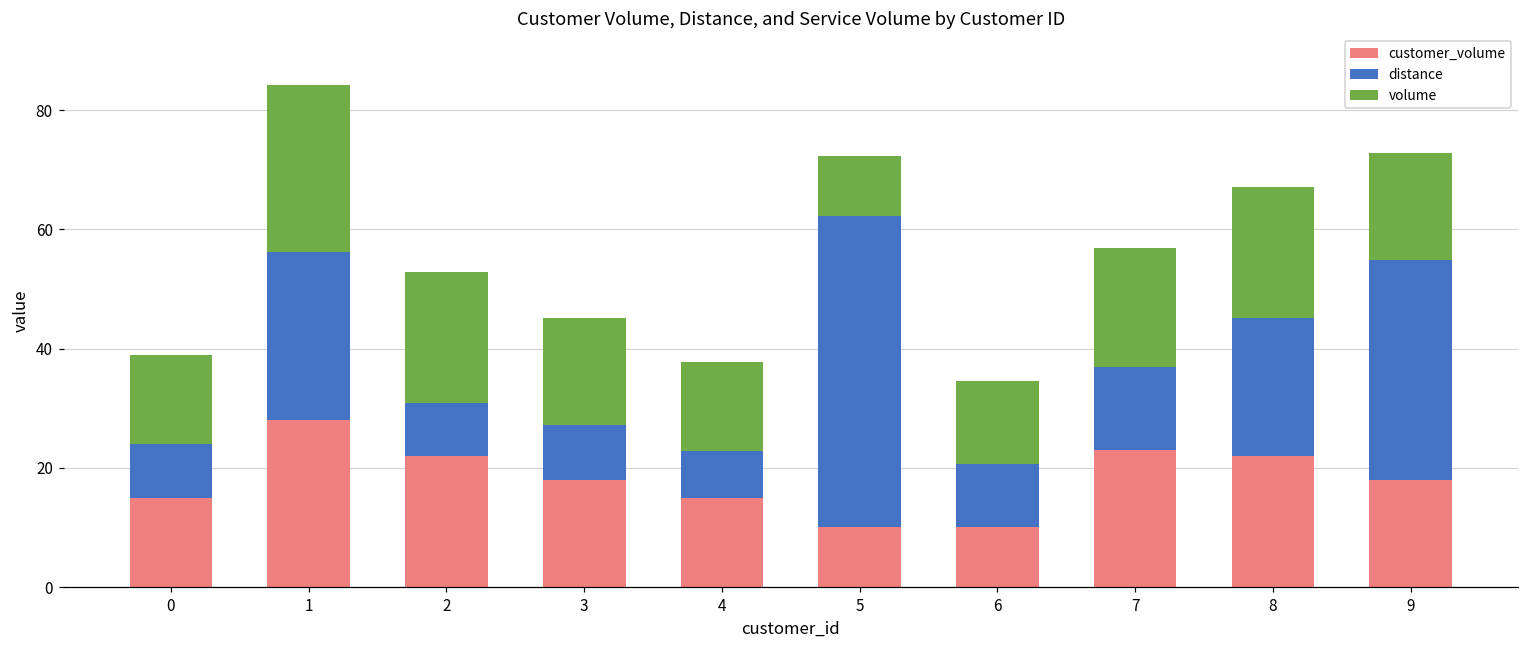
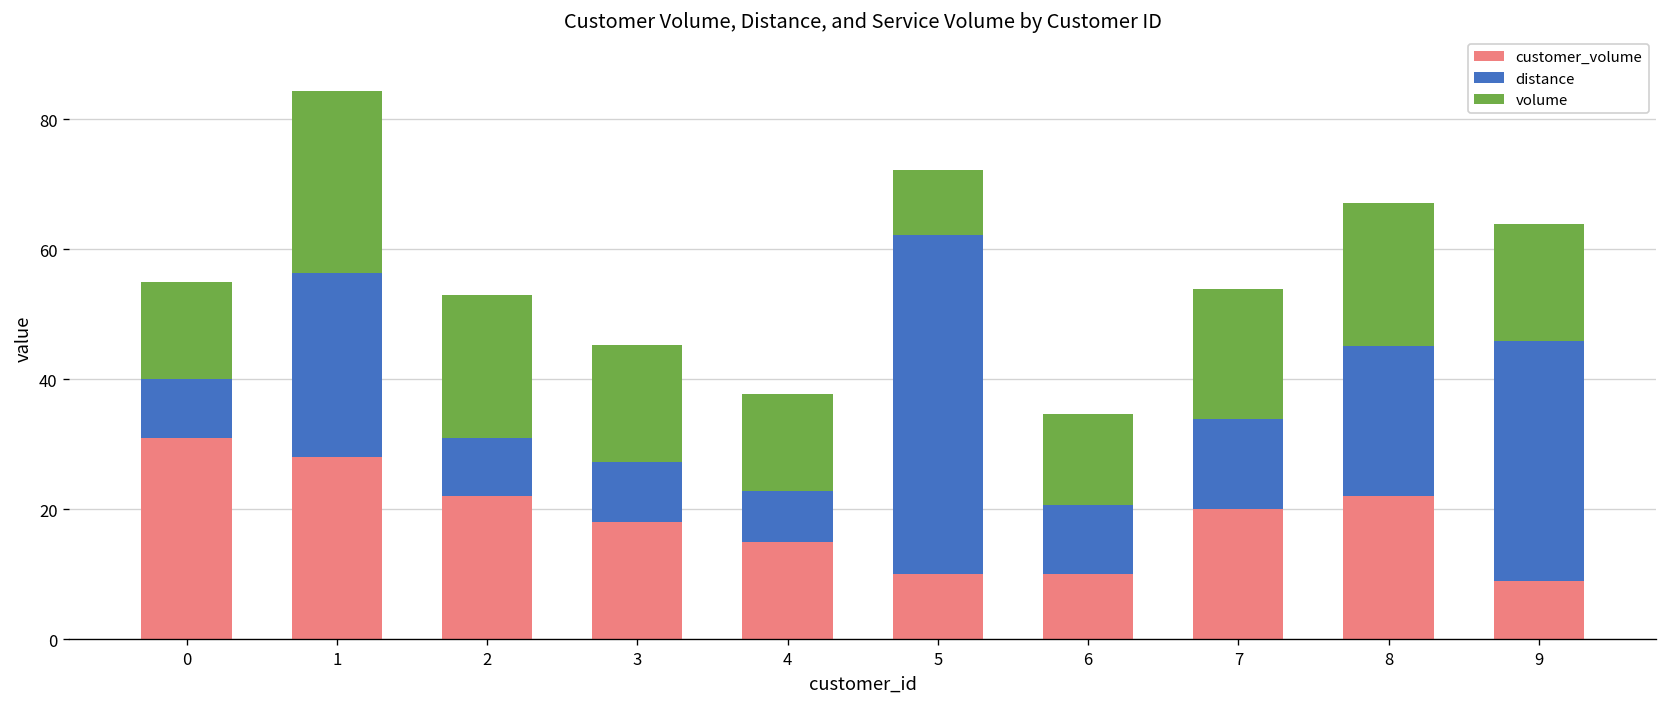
customer_volume, 0: 15 -> 31
customer_volume, 7: 23 -> 20
customer_volume, 9: 18 -> 9
